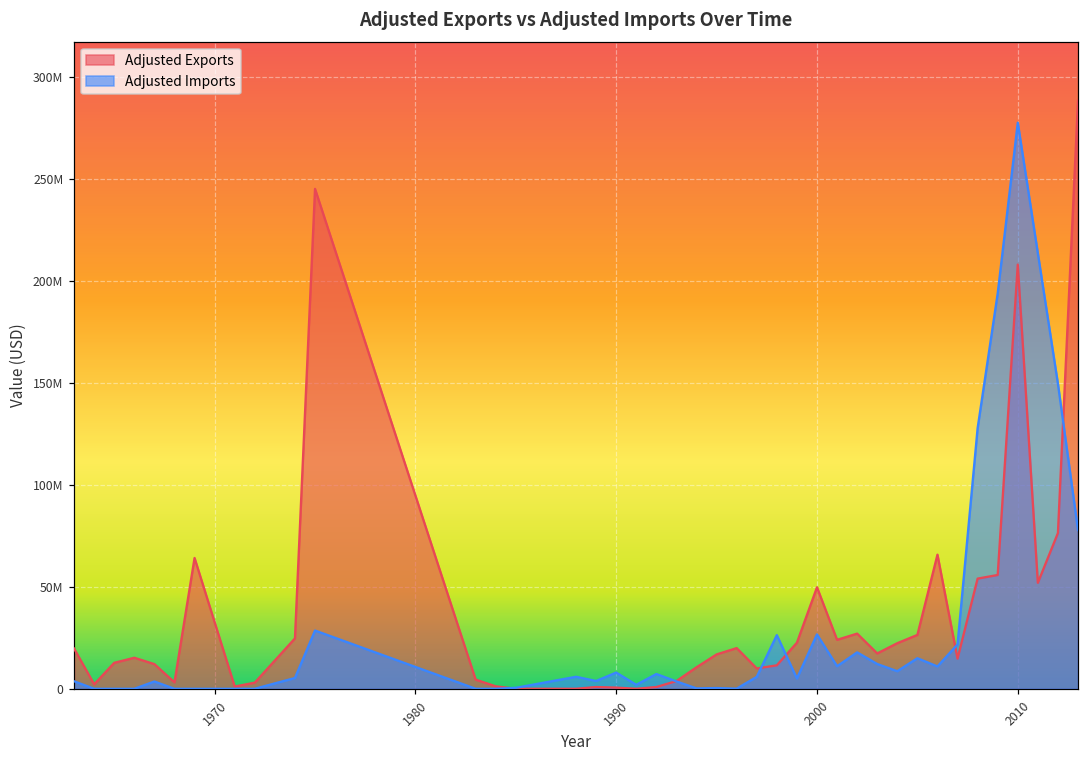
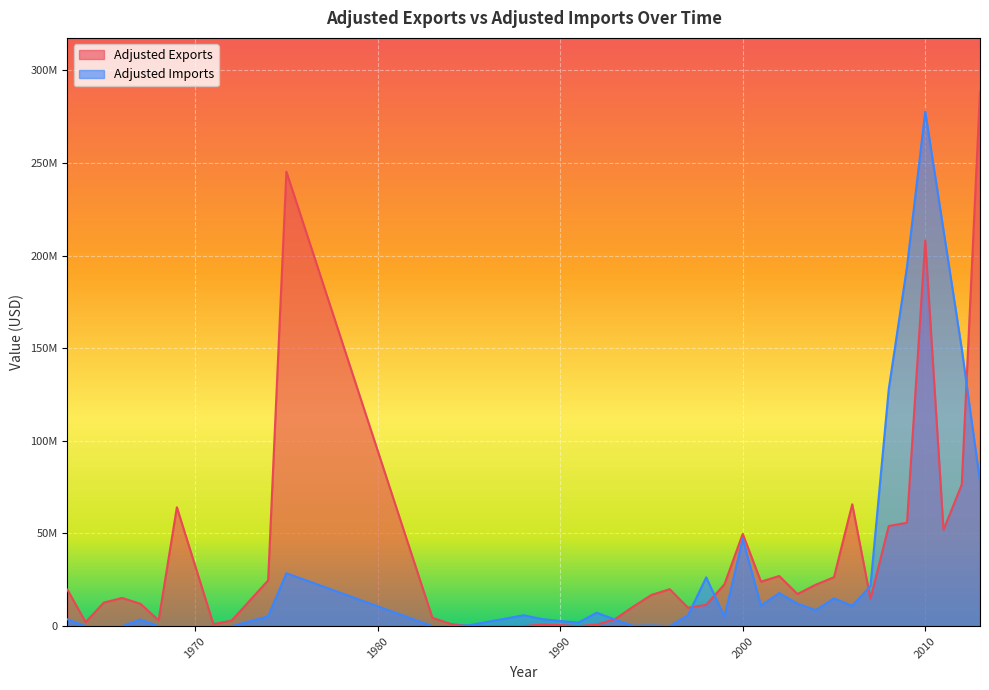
Adjusted Imports, 1990: 8000000 -> 3000000
Adjusted Imports, 2000: 27000000 -> 47000000
